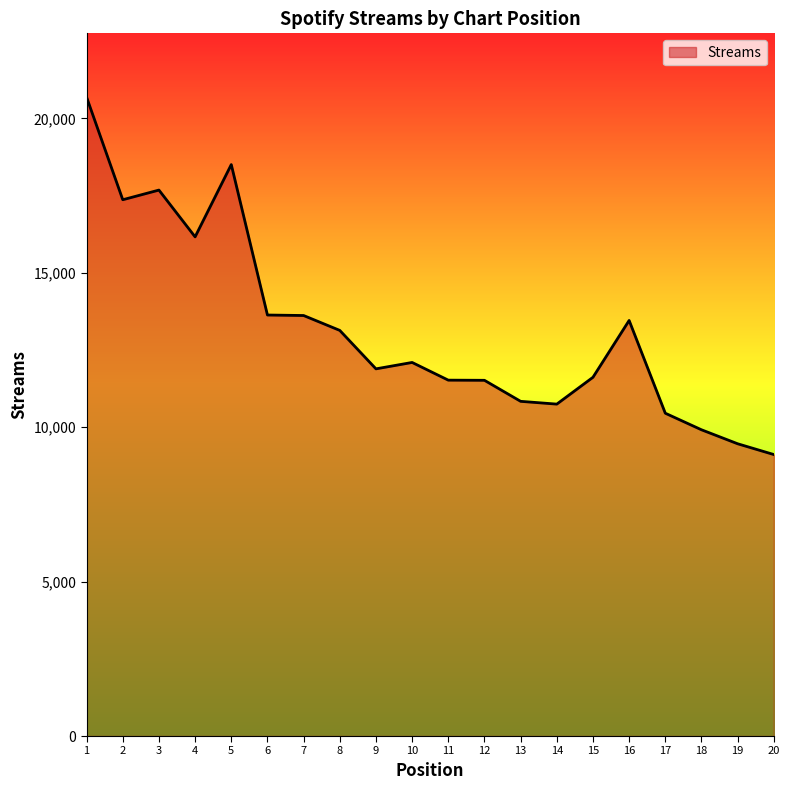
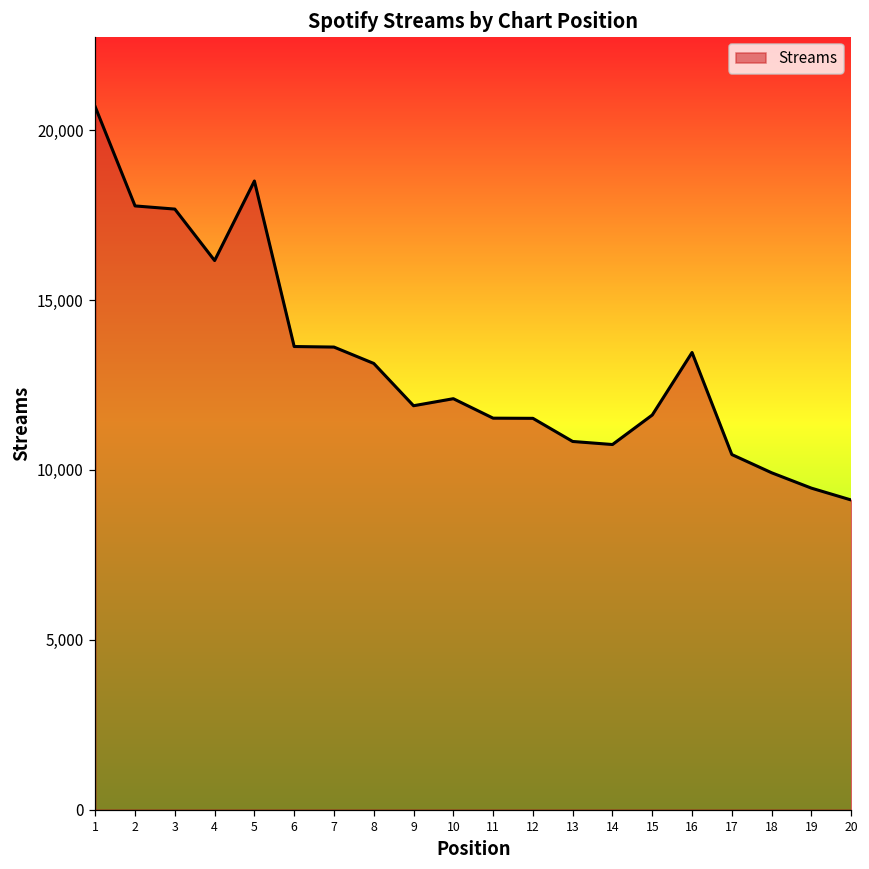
2: 17,400 -> 17,800
